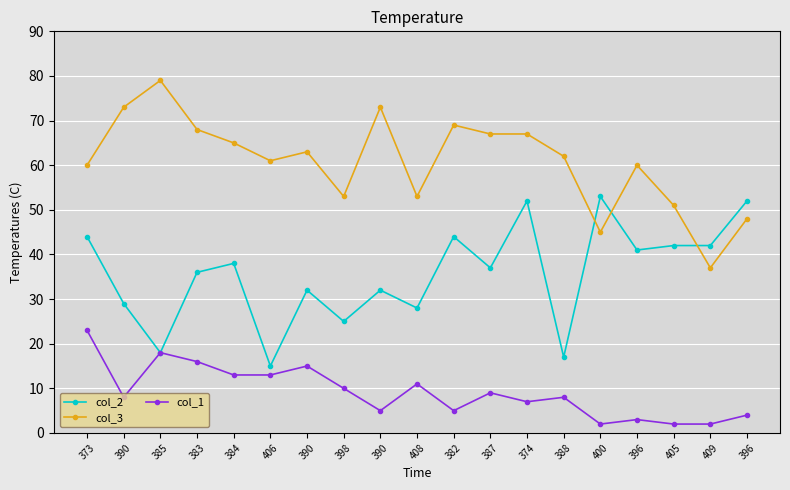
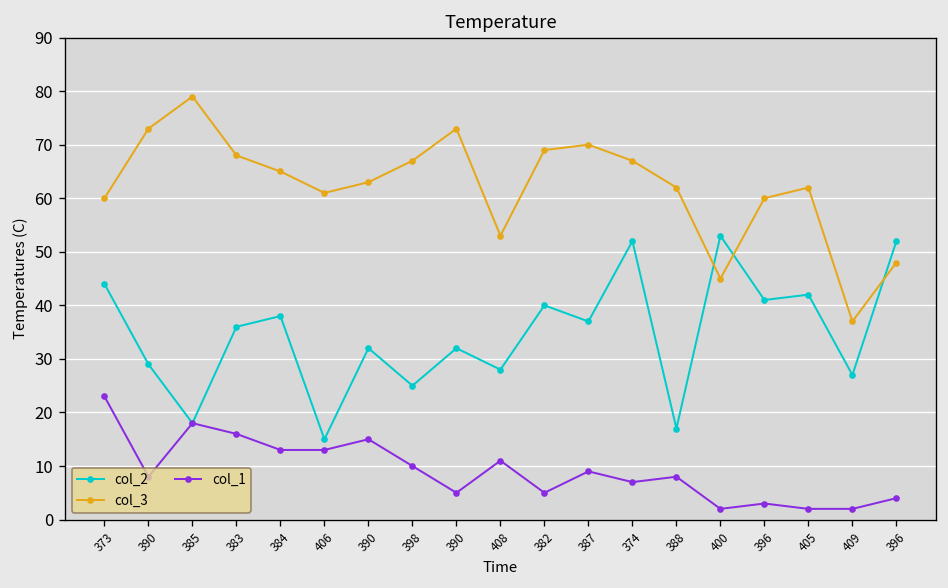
col_3, 398: 53 -> 67
col_2, 382: 44 -> 40
col_3, 387: 67 -> 70
col_3, 405: 51 -> 62
col_2, 409: 42 -> 27
